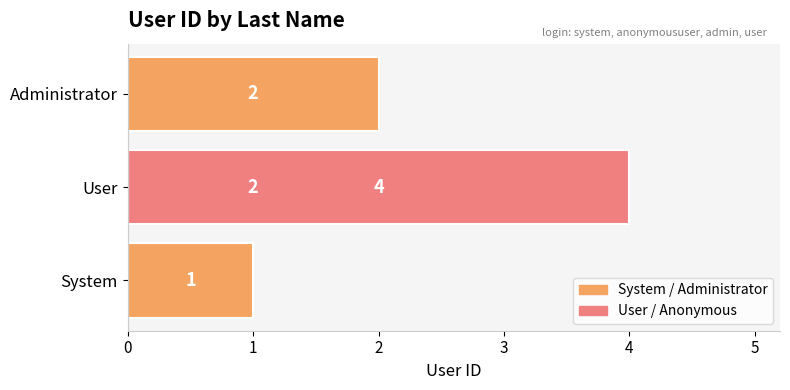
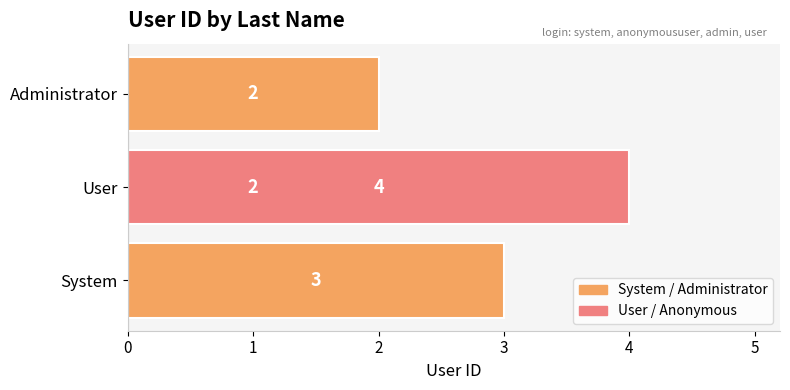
System: 1 -> 3
